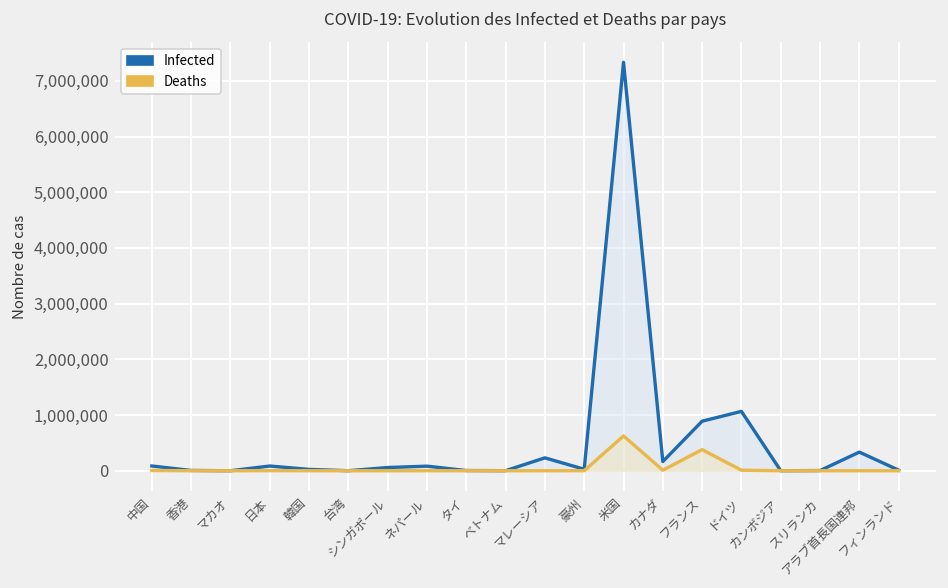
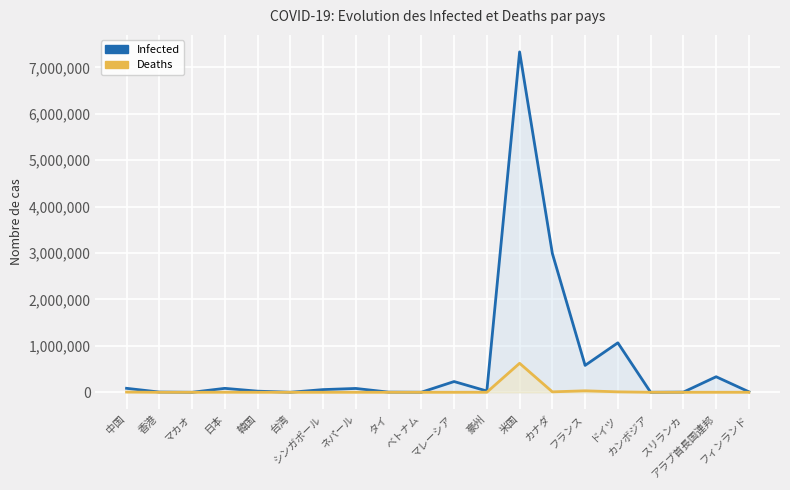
Infected, カナダ: 200,000 -> 3,000,000
Infected, フランス: 900,000 -> 600,000
Deaths, フランス: 400,000 -> 0
